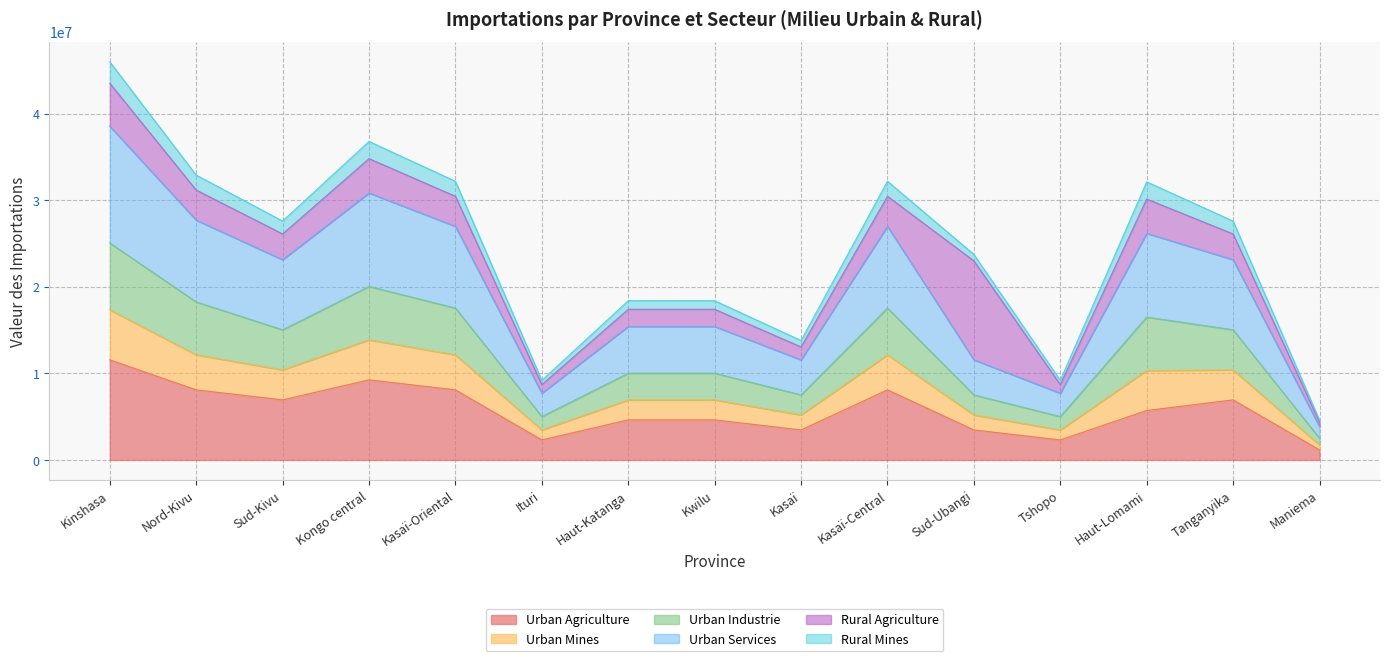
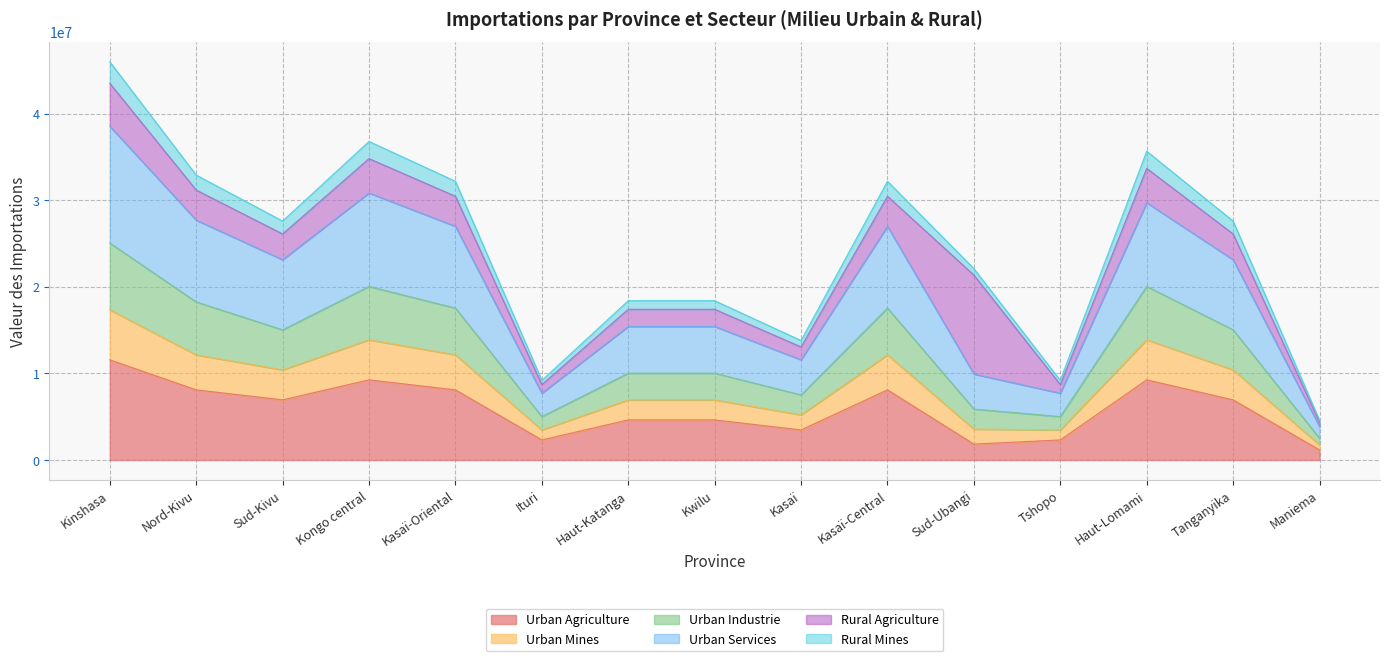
Urban Agriculture, Sud-Ubangi: 3000000 -> 2000000
Urban Agriculture, Haut-Lomami: 6000000 -> 9000000
